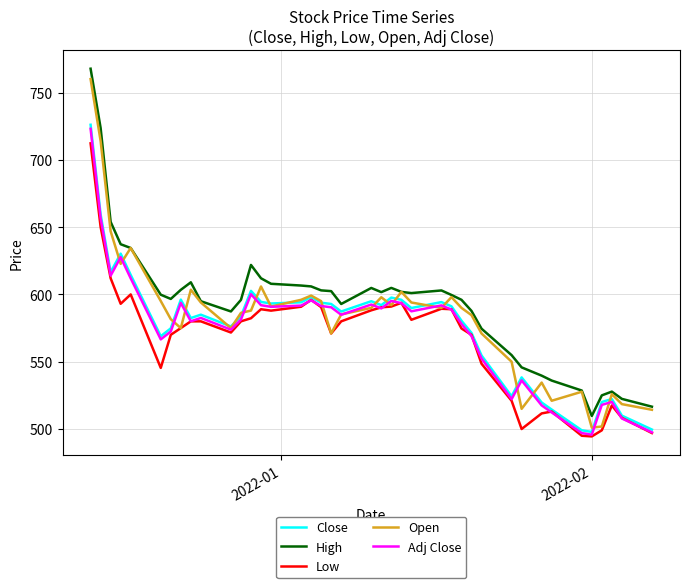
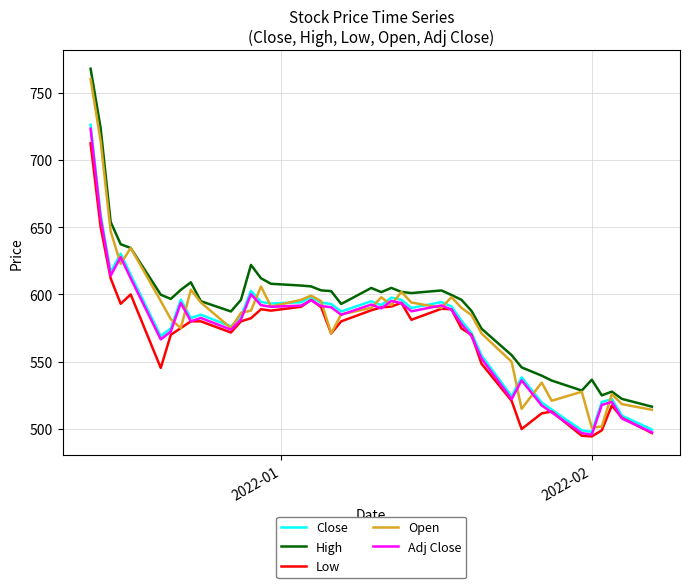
High, 2022-02: 510 -> 537
